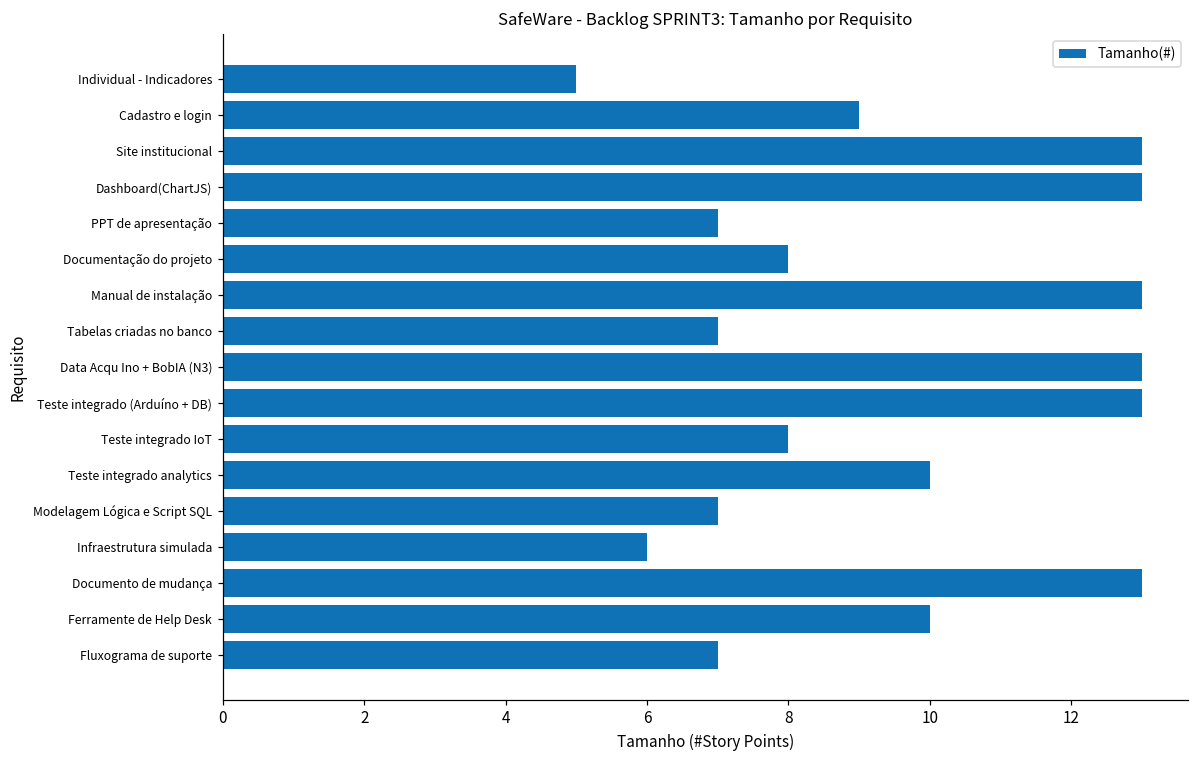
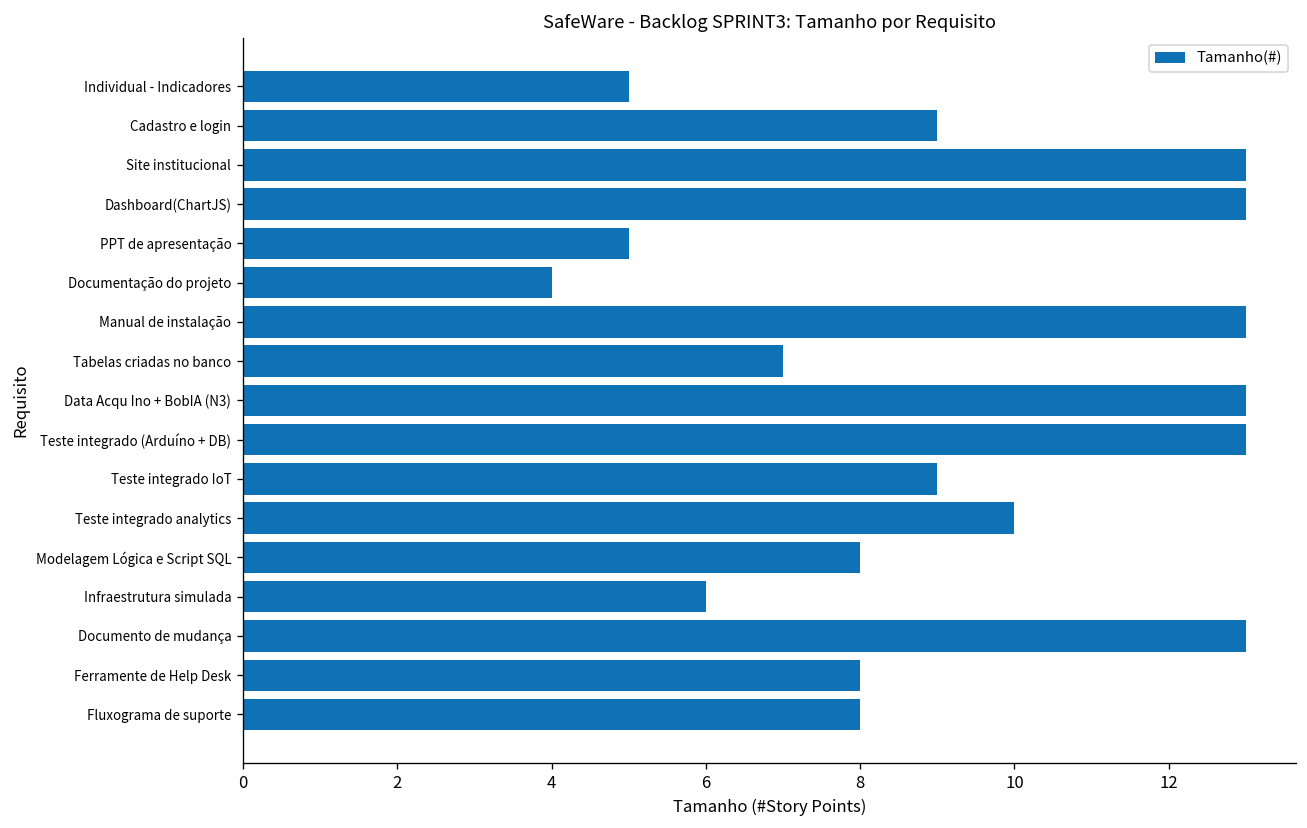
PPT de apresentação: 7 -> 5
Documentação do projeto: 8 -> 4
Teste integrado IoT: 8 -> 9
Modelagem Lógica e Script SQL: 7 -> 8
Ferramente de Help Desk: 10 -> 8
Fluxograma de suporte: 7 -> 8
